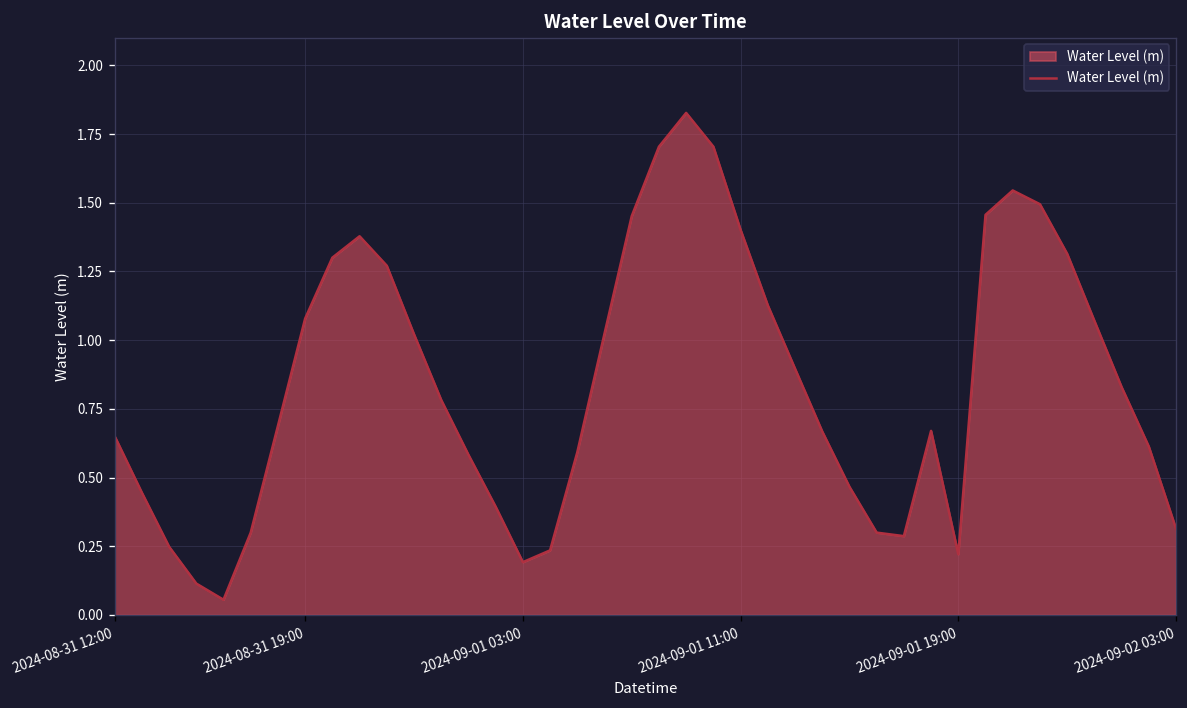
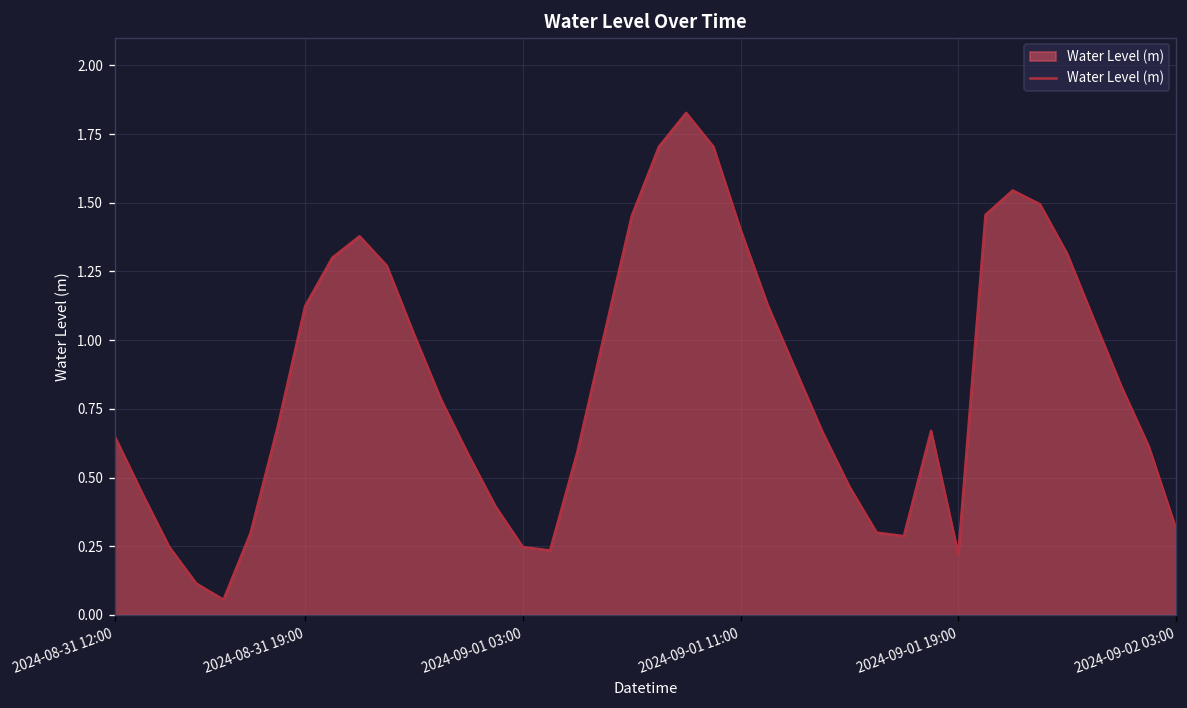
2024-08-31 19:00: 1.08 -> 1.12
2024-09-01 03:00: 0.19 -> 0.25
